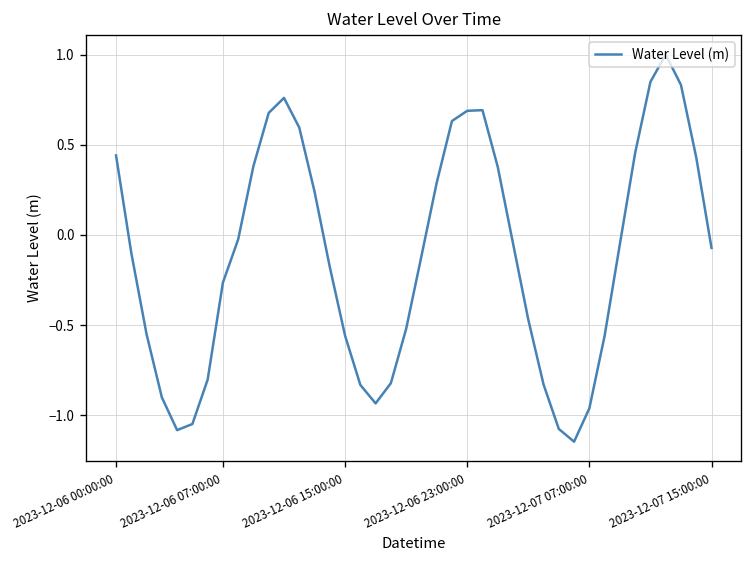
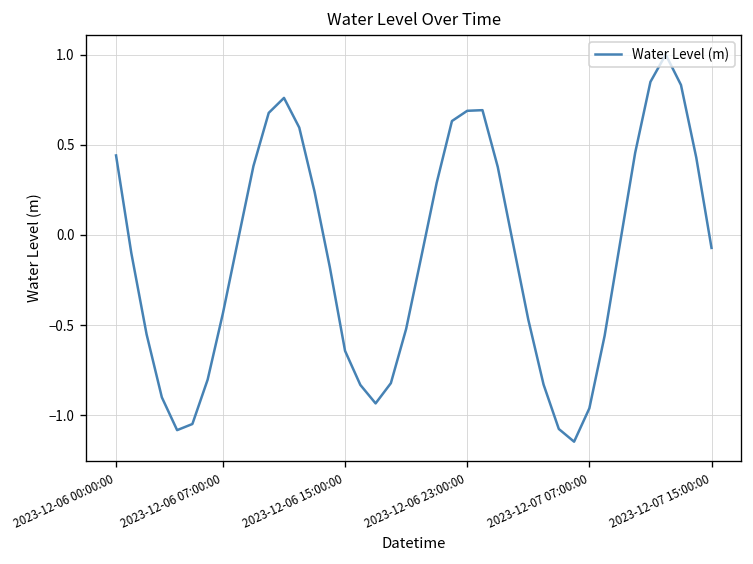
2023-12-06 07:00:00: -0.26 -> -0.43
2023-12-06 15:00:00: -0.56 -> -0.64
